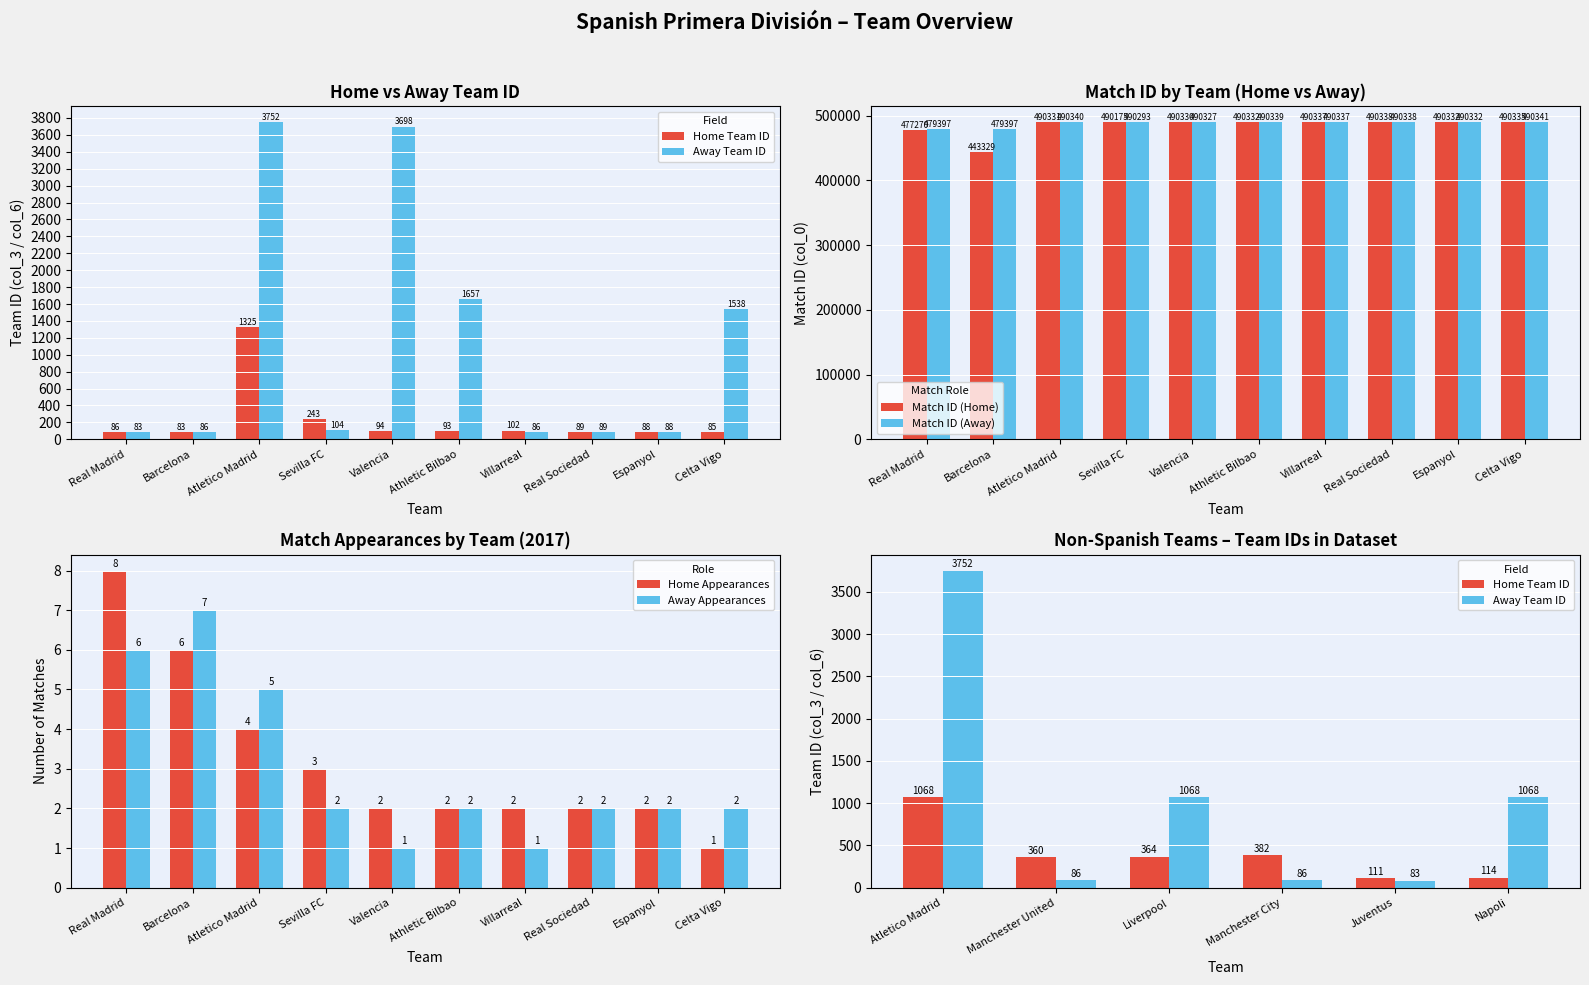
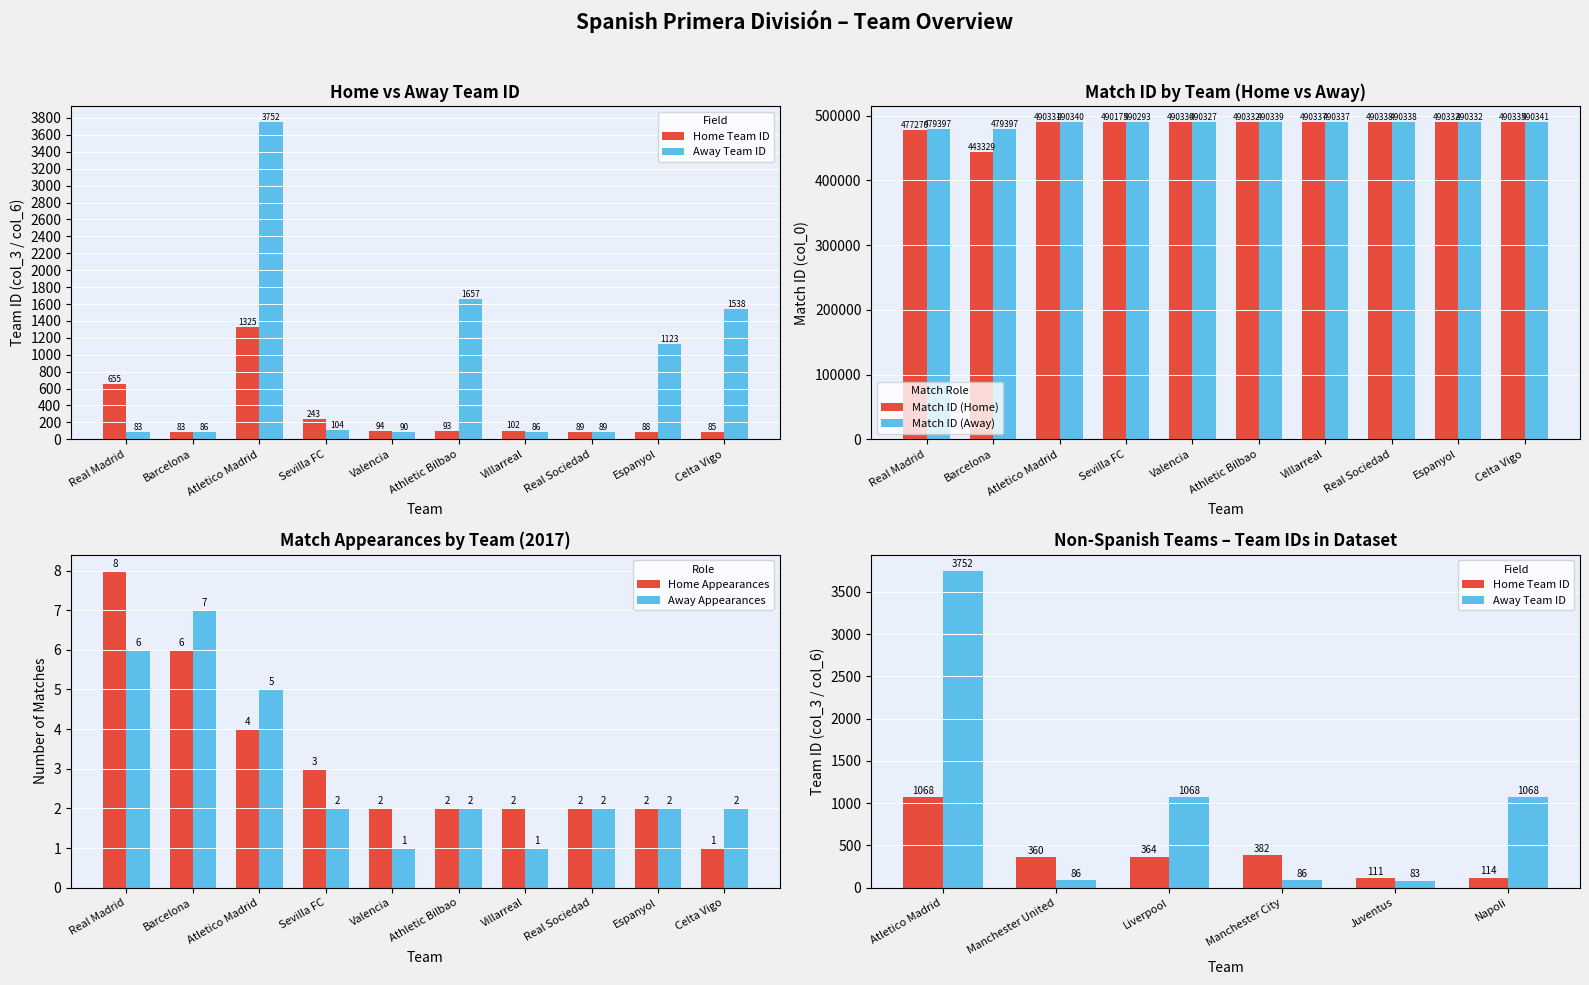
Home vs Away Team ID, Home Team ID, Real Madrid: 86 -> 655
Home vs Away Team ID, Away Team ID, Valencia: 3698 -> 90
Home vs Away Team ID, Away Team ID, Espanyol: 88 -> 1123
